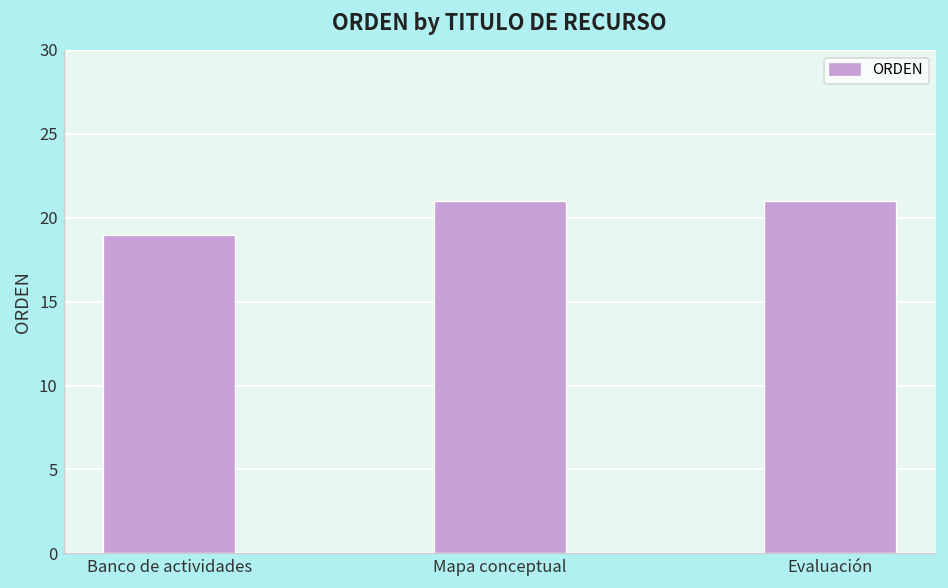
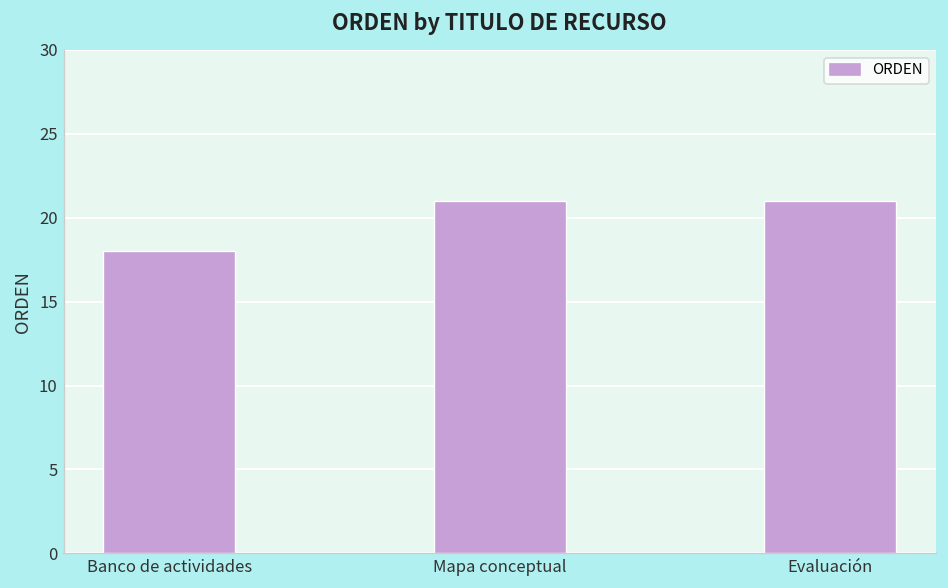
Banco de actividades: 19 -> 18
